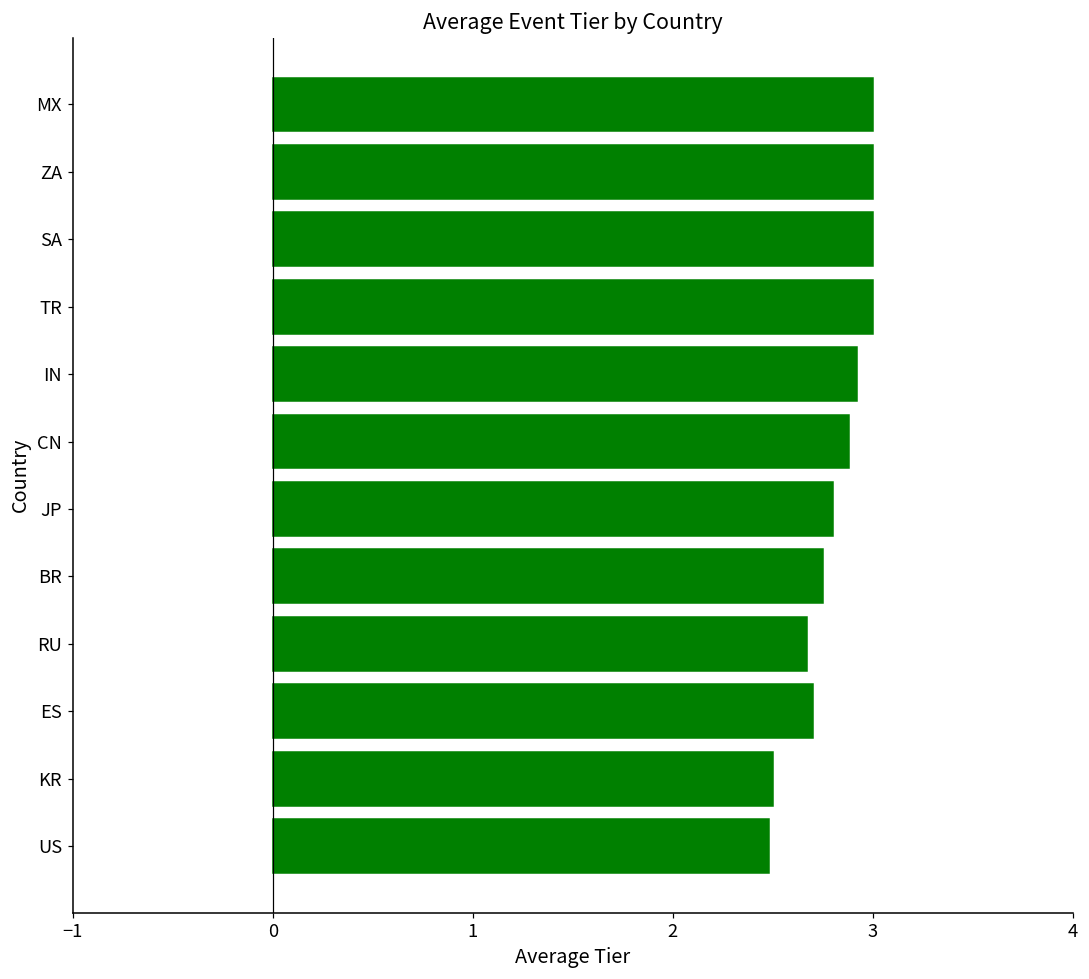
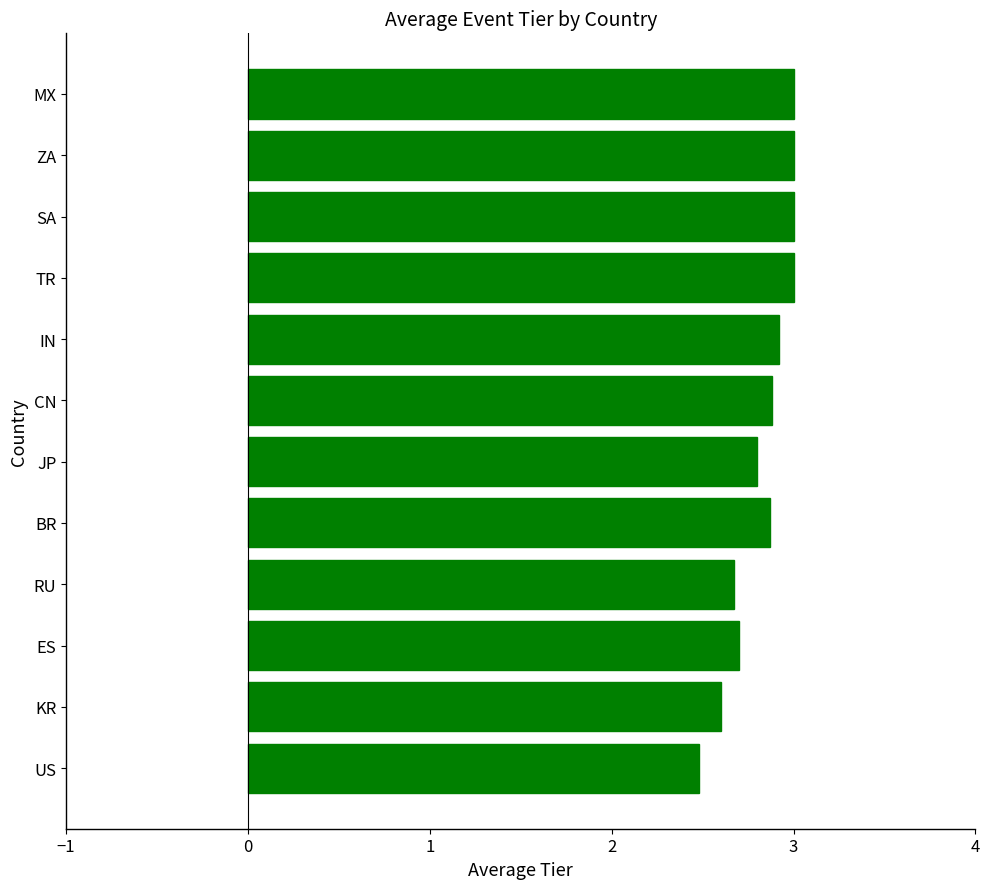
BR: 2.75 -> 2.87
KR: 2.5 -> 2.6
